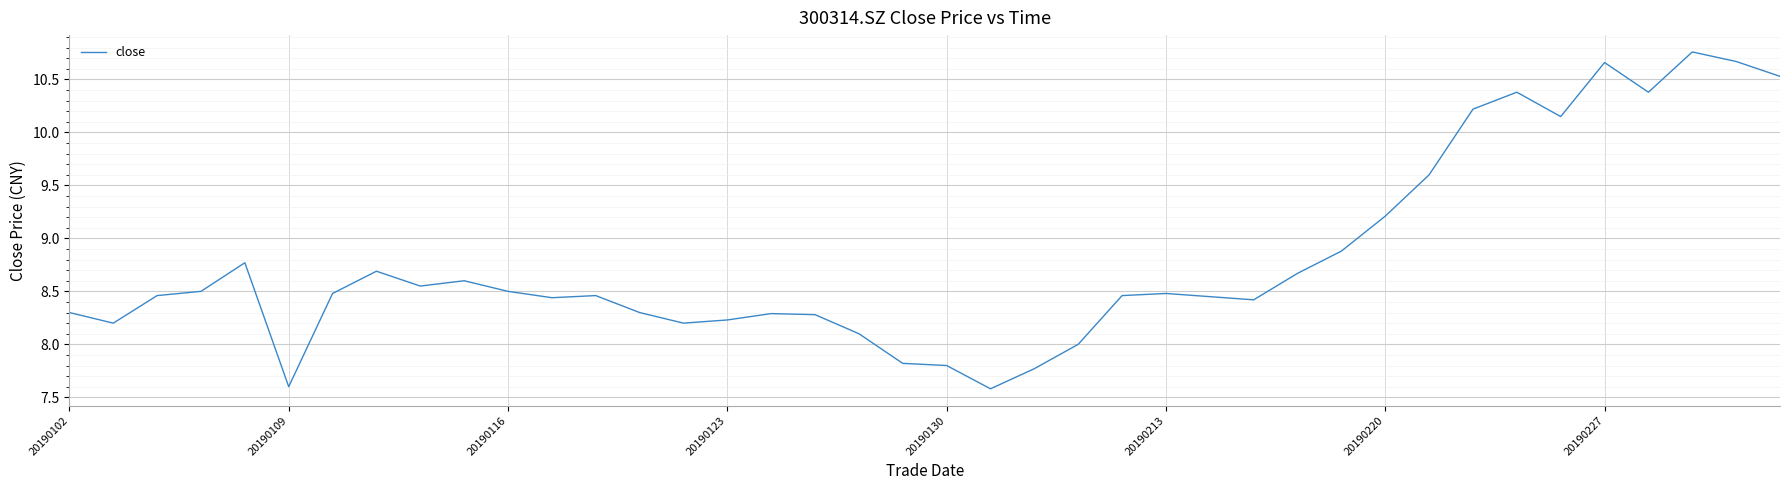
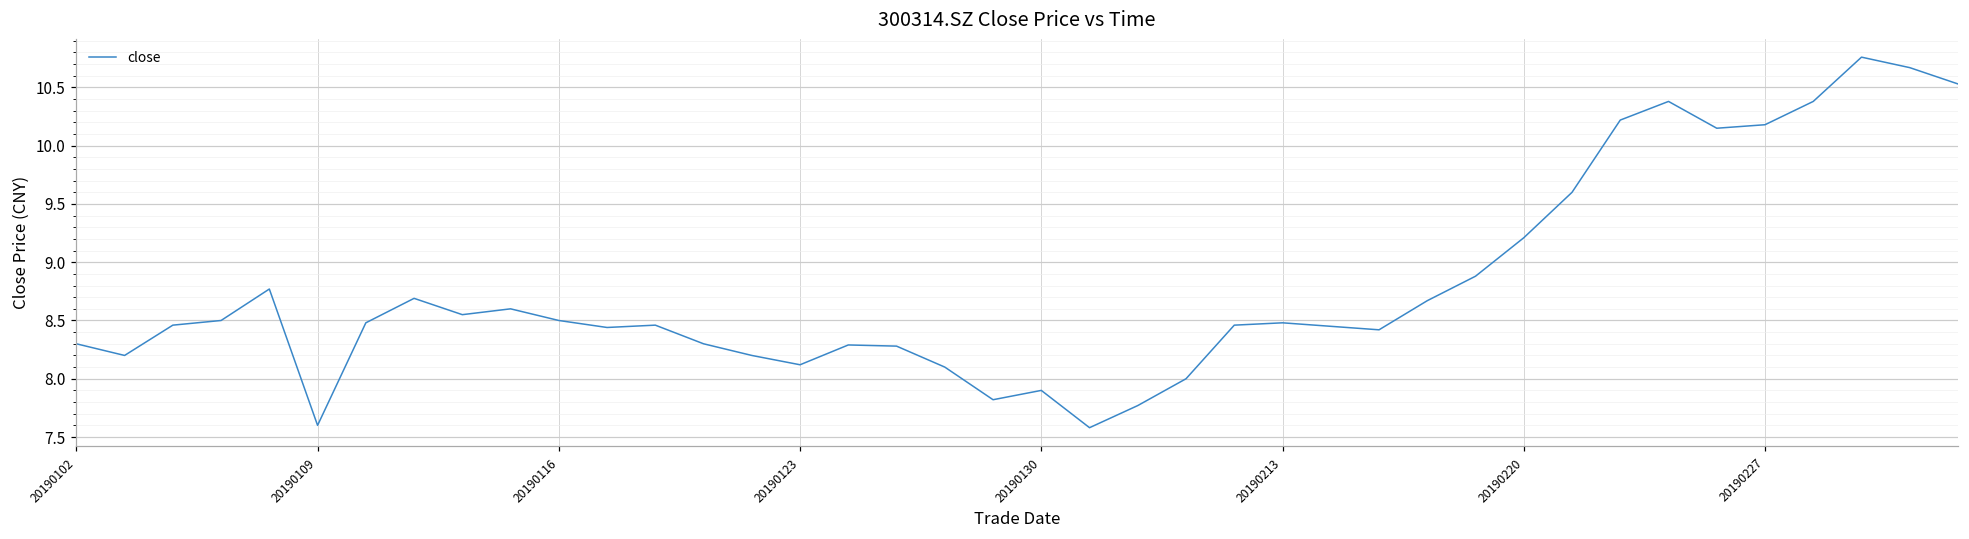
20190123: 8.23 -> 8.12
20190130: 7.8 -> 7.9
20190227: 10.66 -> 10.18
